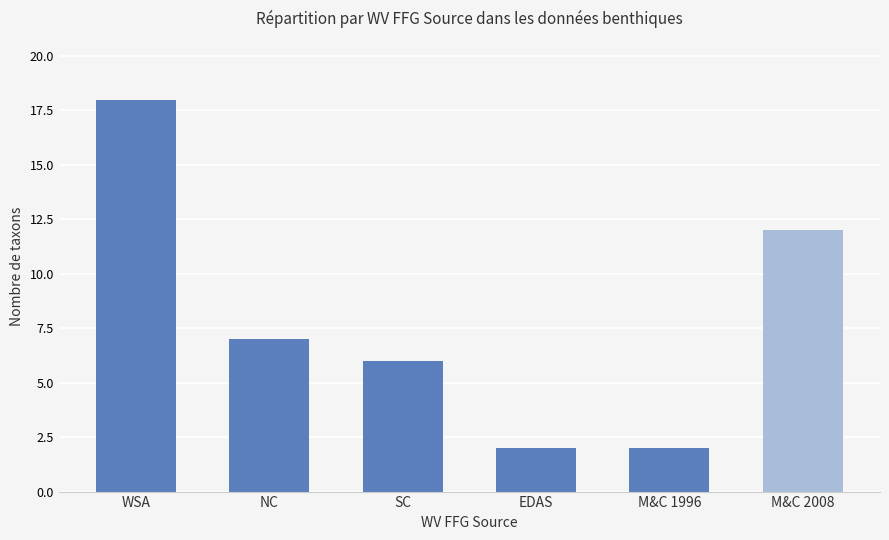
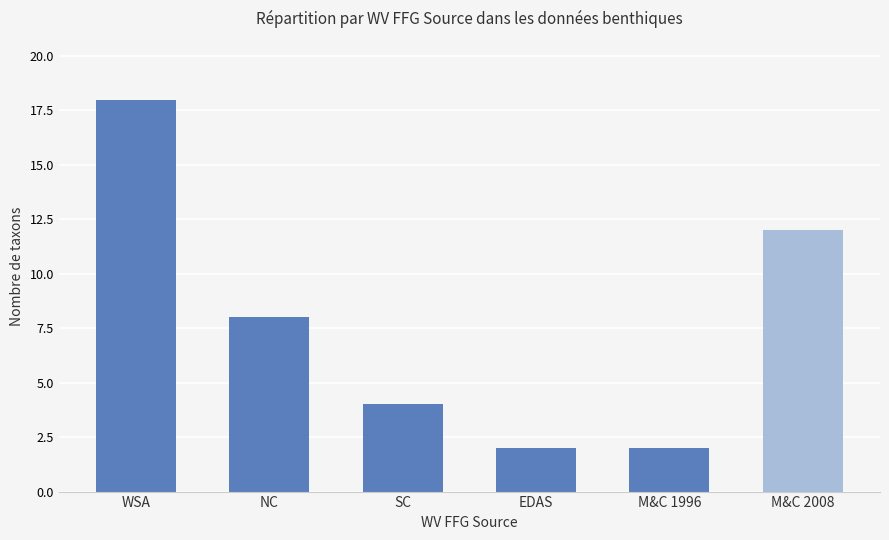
NC: 7 -> 8
SC: 6 -> 4
